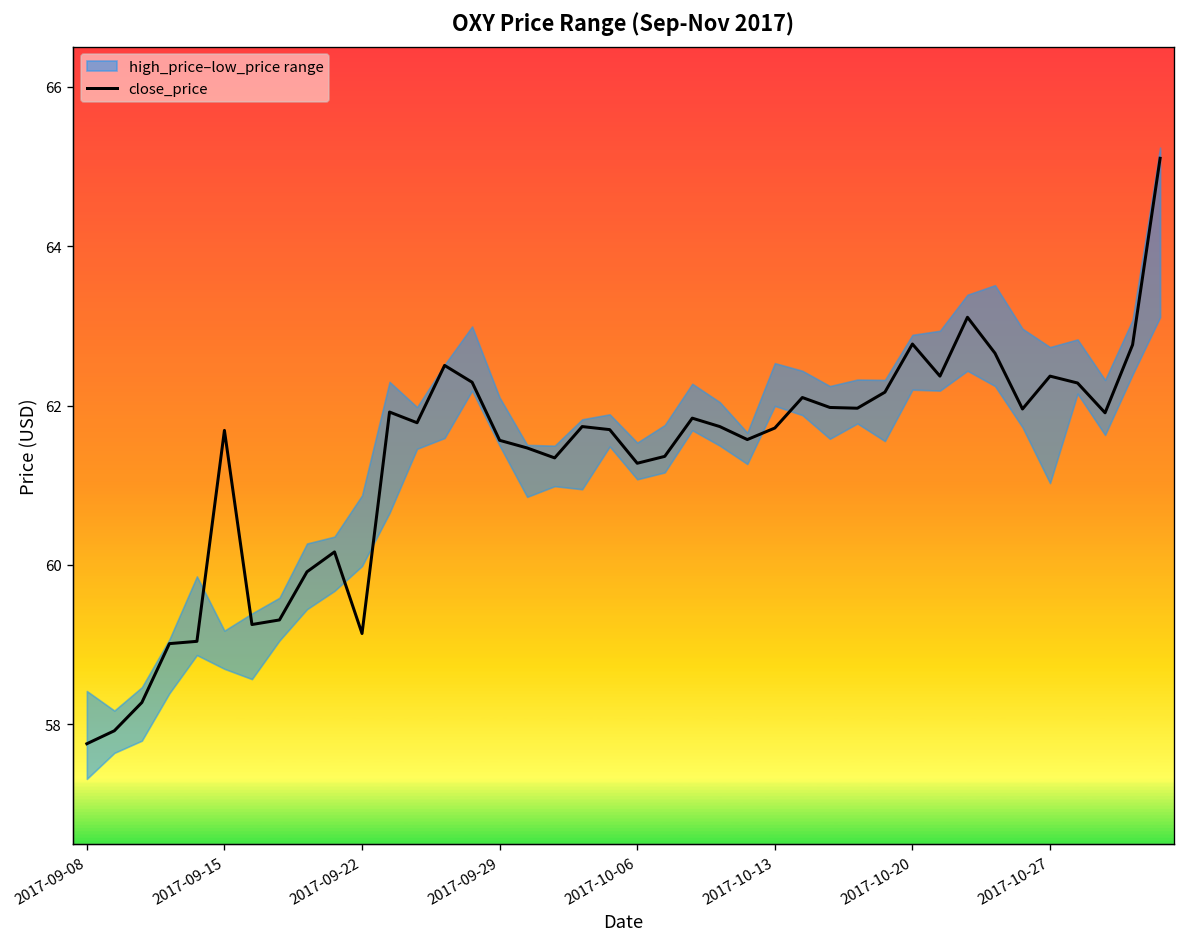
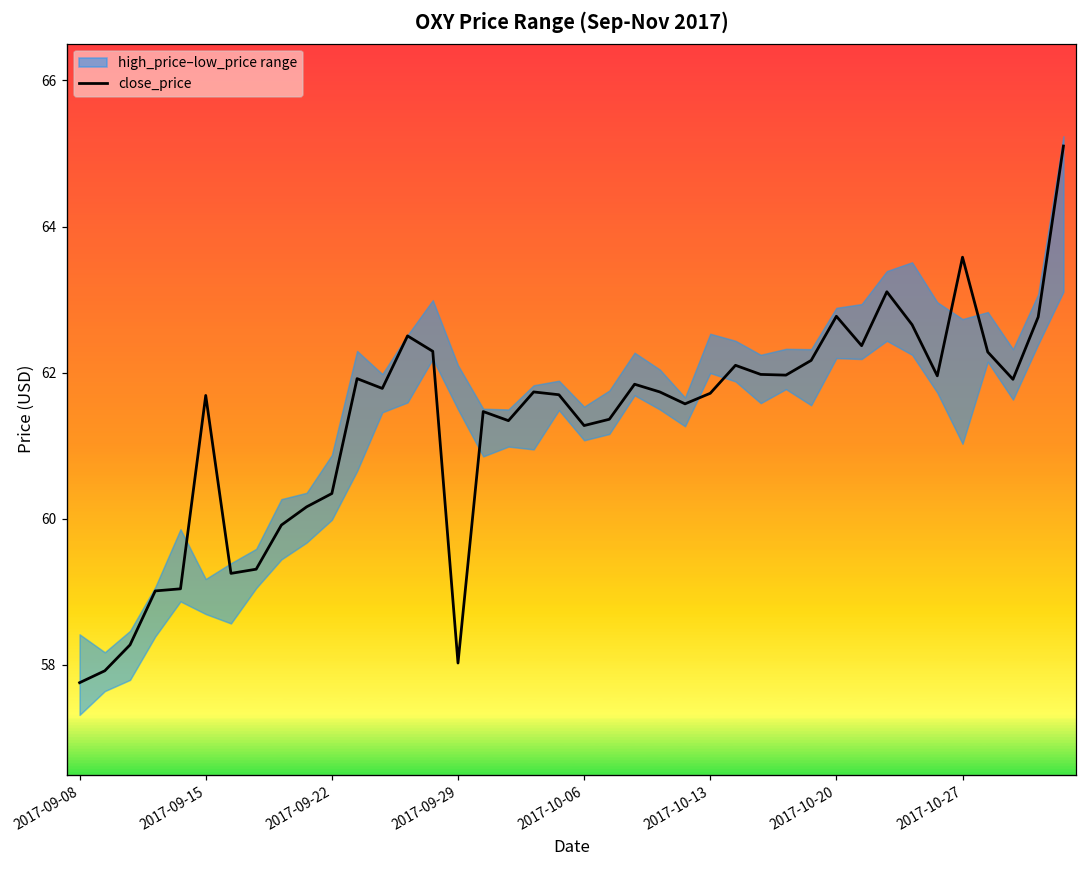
close_price, 2017-09-22: 59.1 -> 60.3
close_price, 2017-09-29: 61.6 -> 58.0
close_price, 2017-10-27: 62.4 -> 63.6
